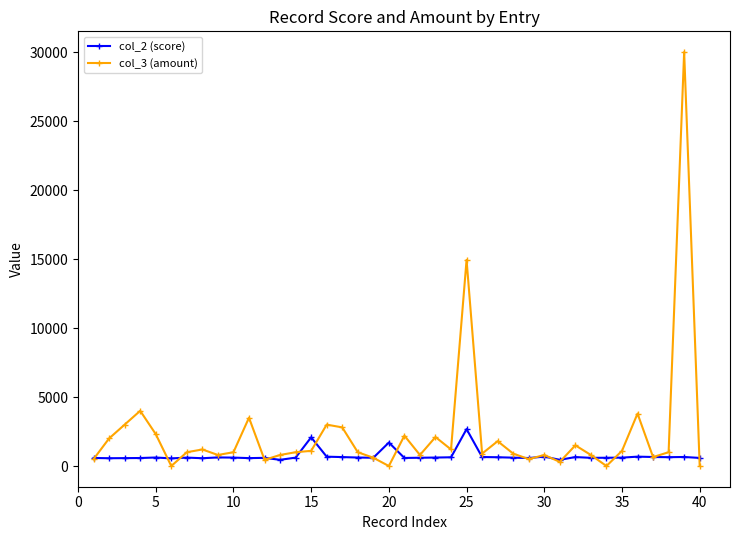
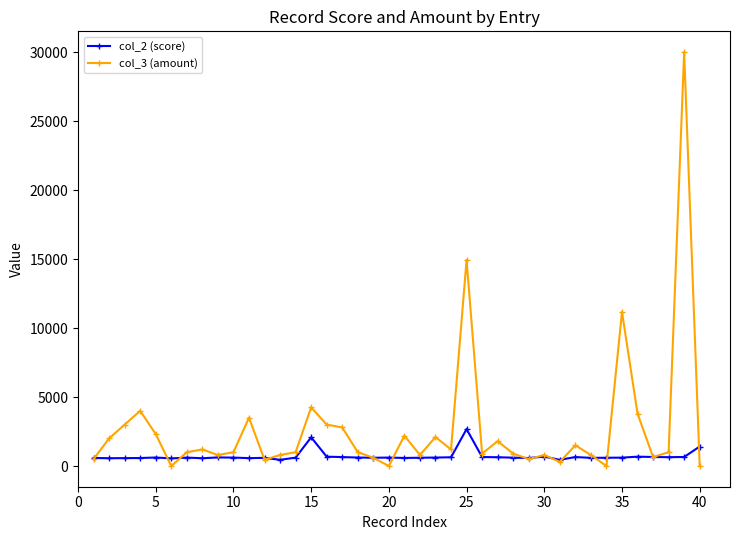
col_3 (amount), 15: 1100 -> 4300
col_2 (score), 20: 1700 -> 600
col_3 (amount), 35: 1100 -> 11200
col_2 (score), 40: 600 -> 1400
